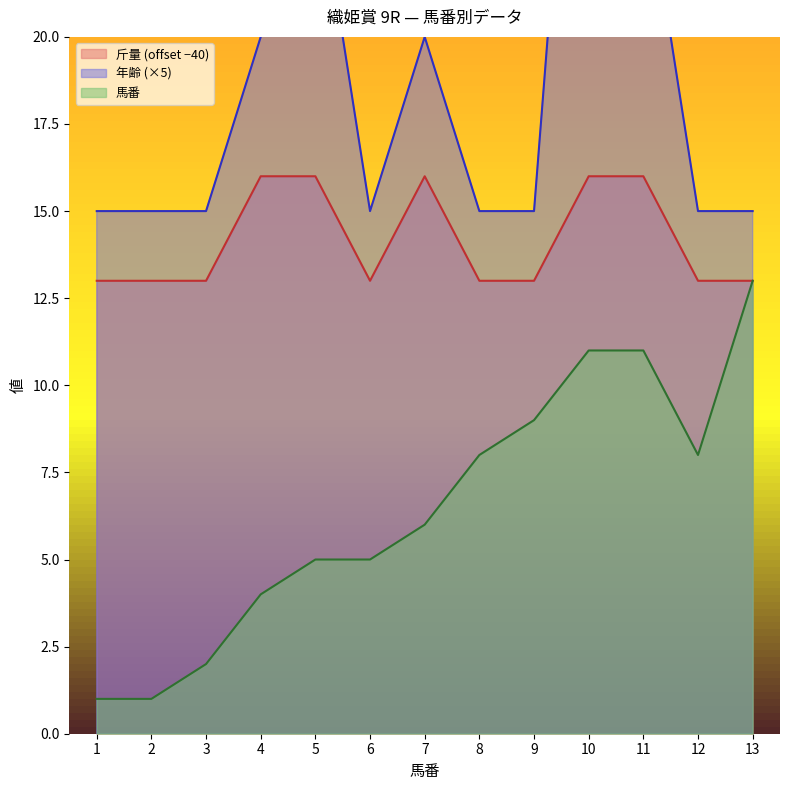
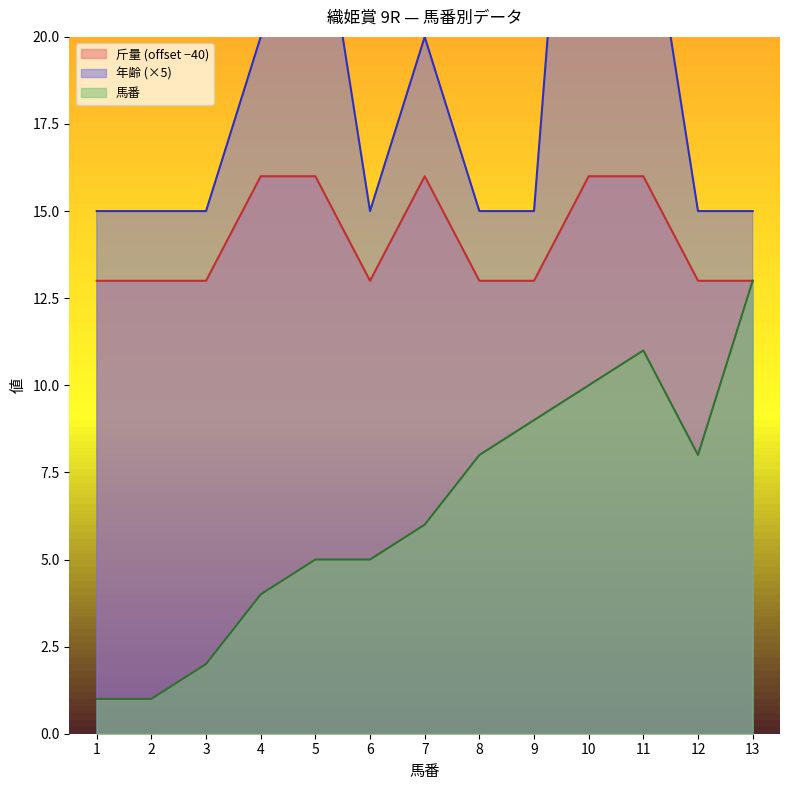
馬番, 10: 11 -> 10
